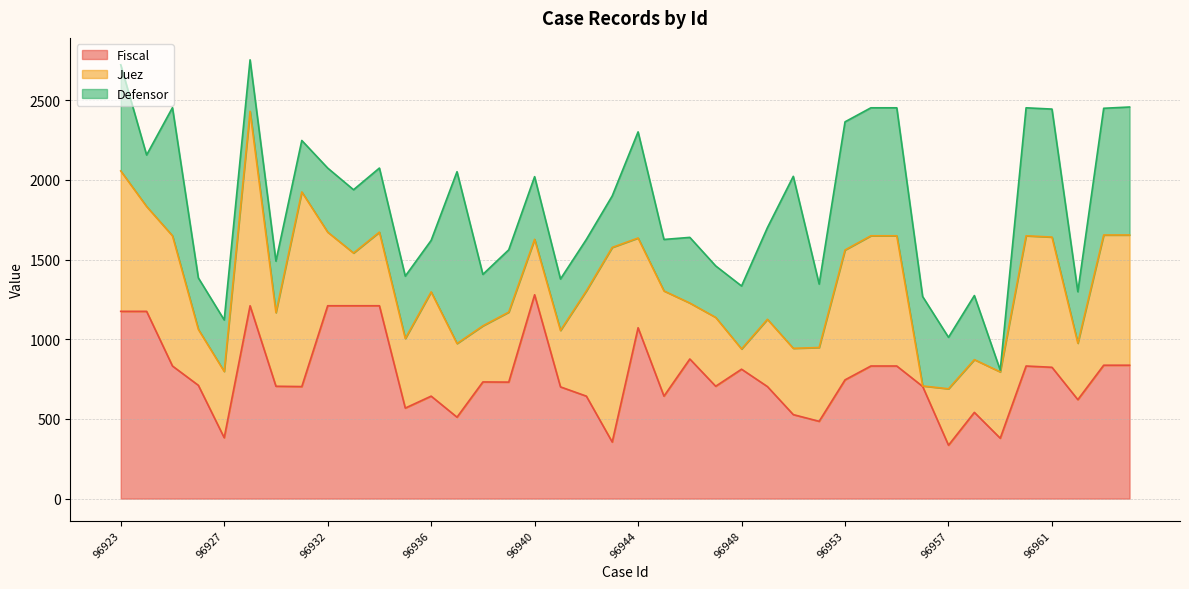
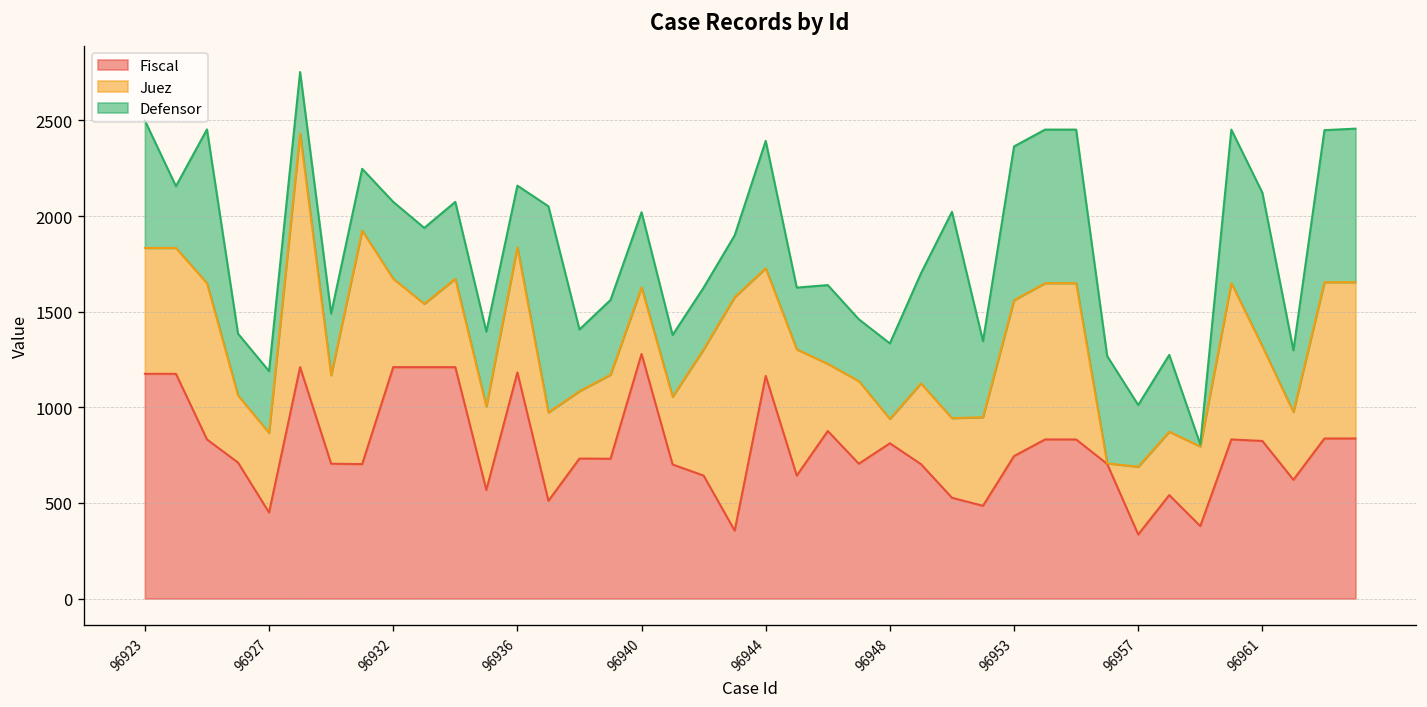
Juez, 96923: 880 -> 660
Fiscal, 96927: 380 -> 450
Fiscal, 96936: 640 -> 1180
Fiscal, 96944: 1070 -> 1160
Juez, 96961: 820 -> 500
